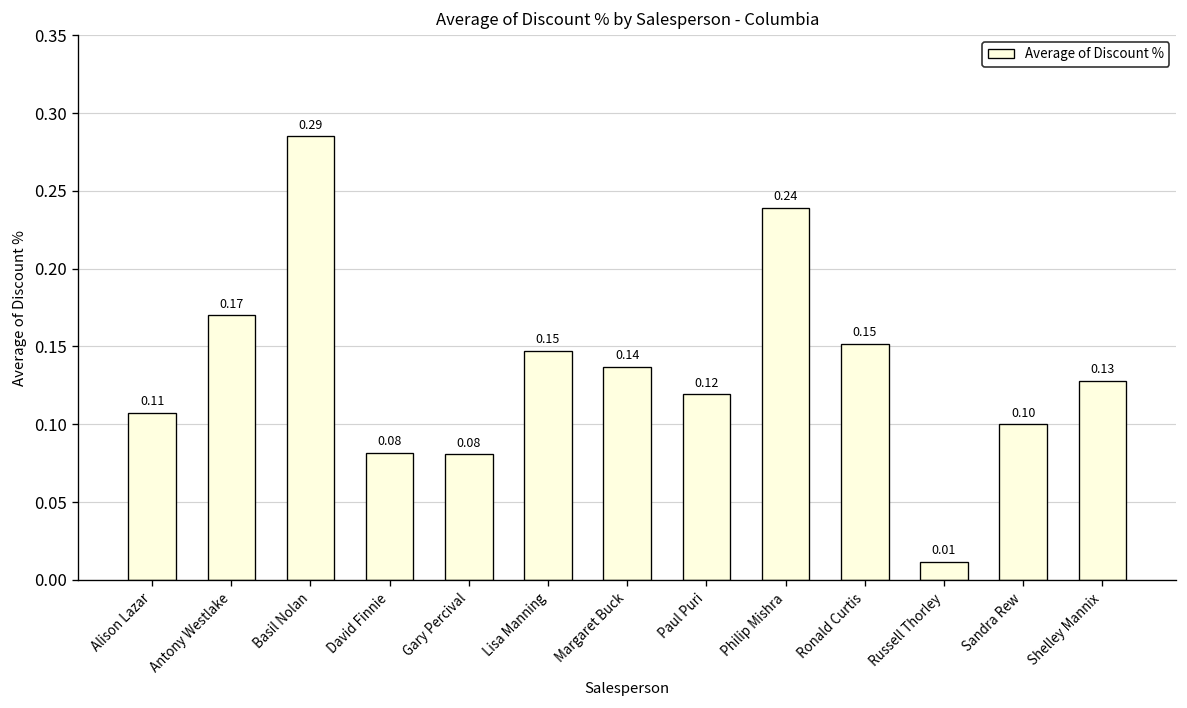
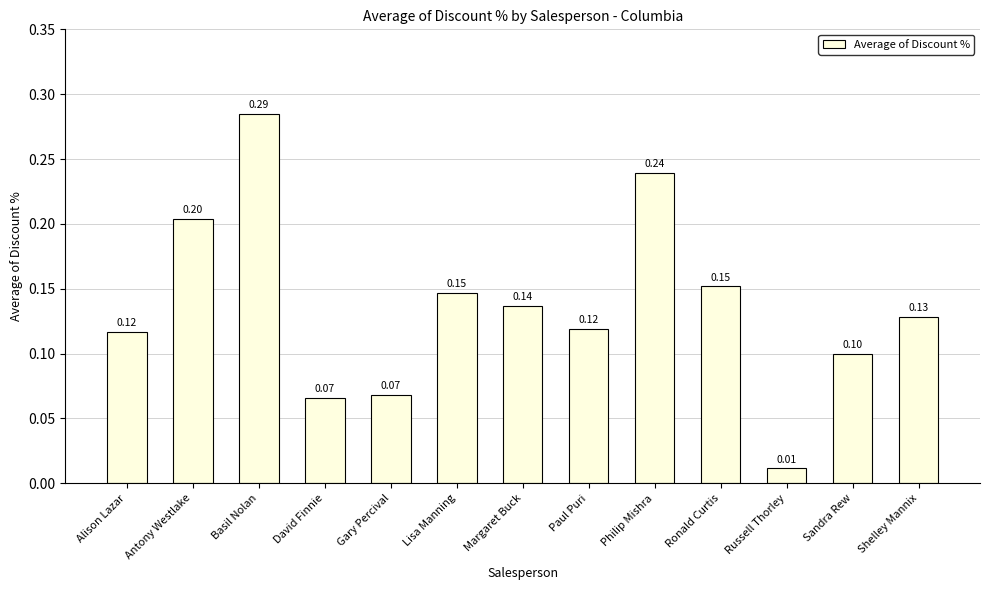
Alison Lazar: 0.11 -> 0.12
Antony Westlake: 0.17 -> 0.20
David Finnie: 0.08 -> 0.07
Gary Percival: 0.08 -> 0.07
